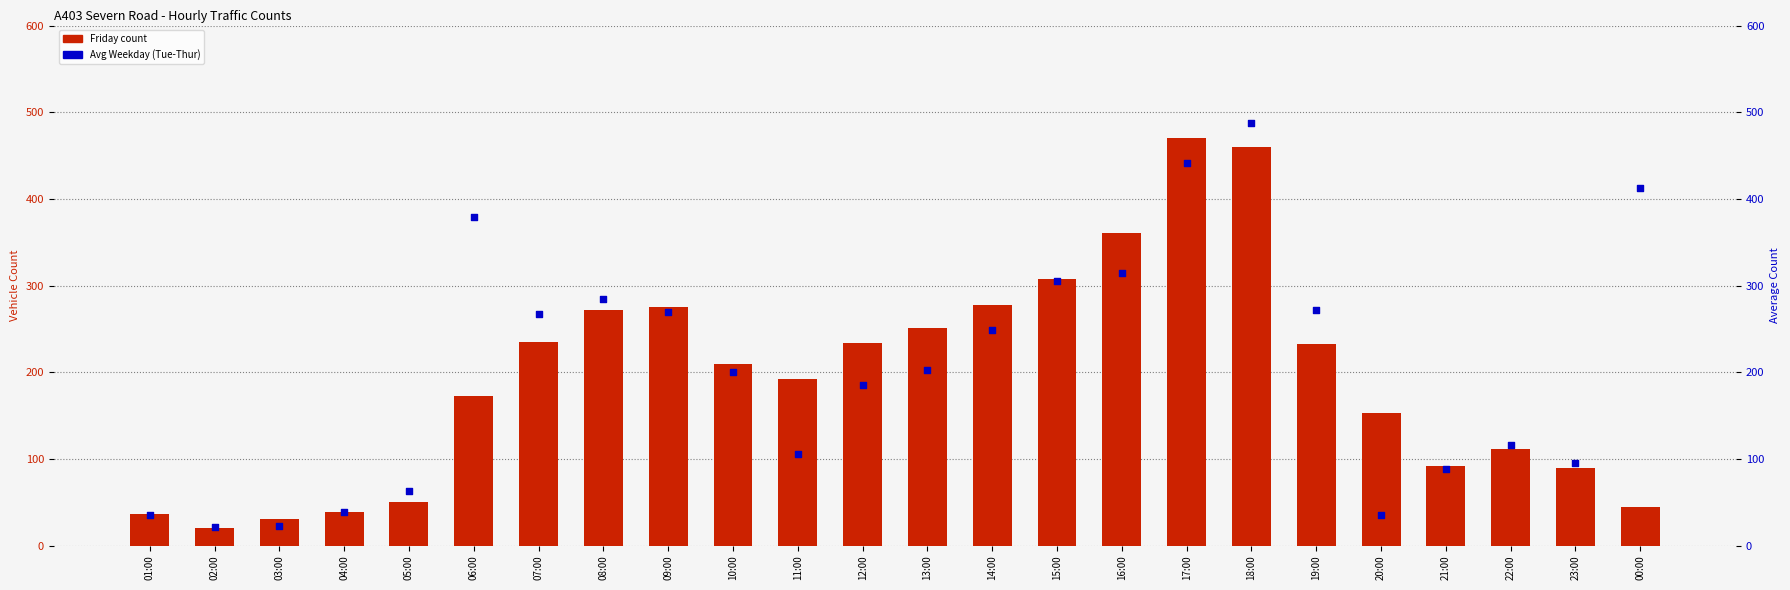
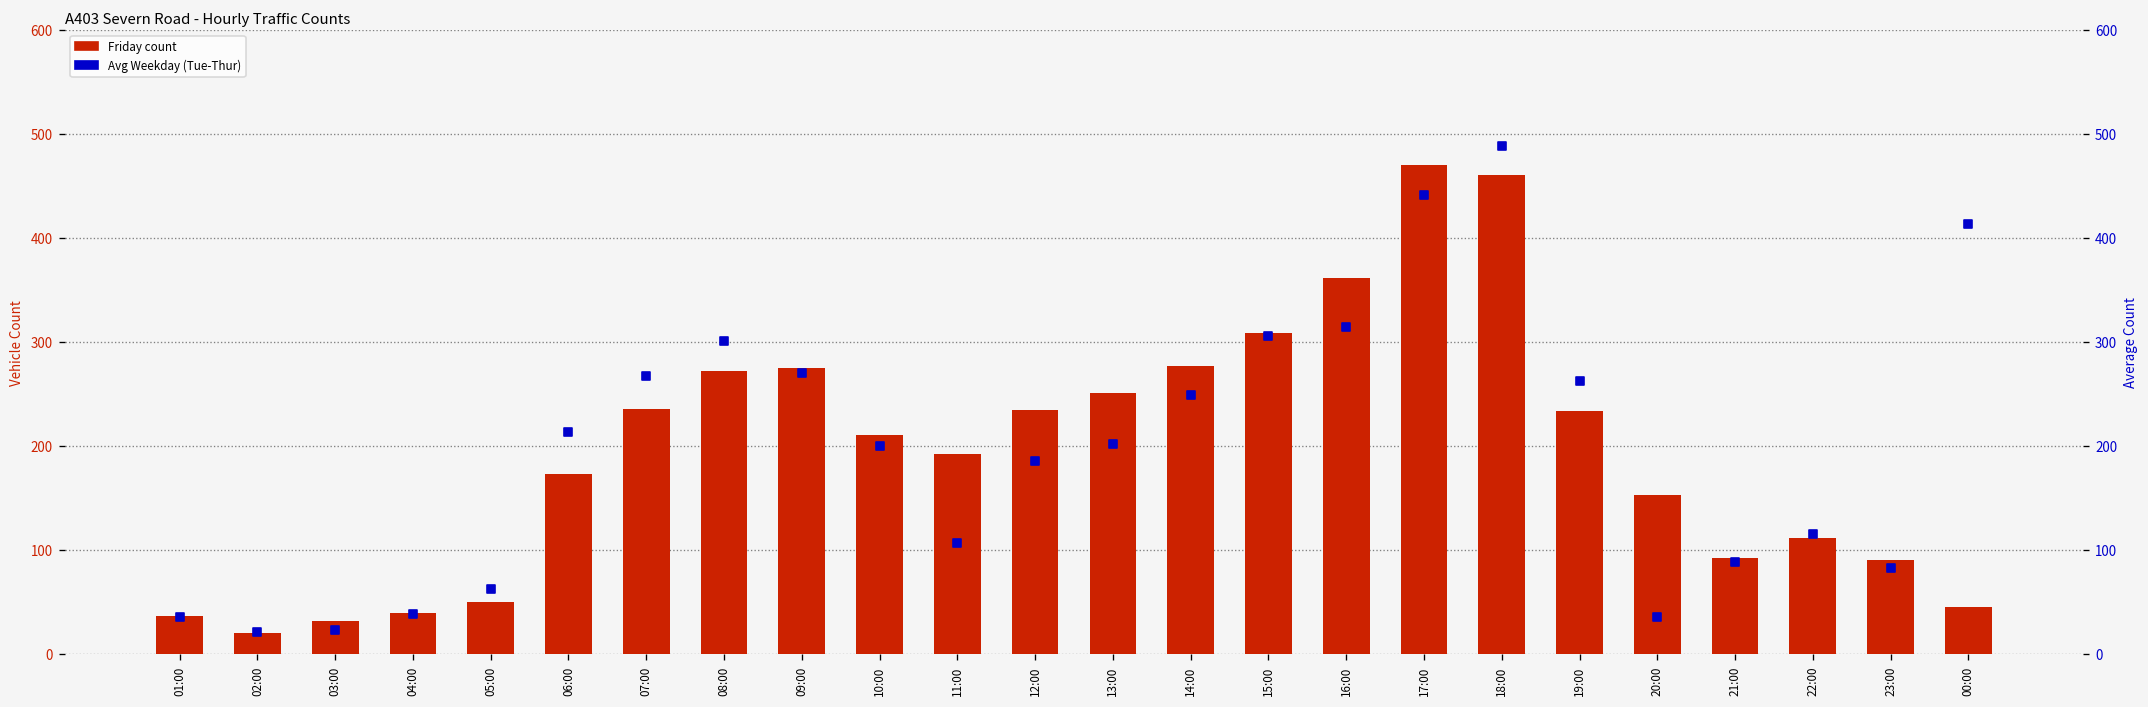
Avg Weekday (Tue-Thur), 06:00: 380 -> 210
Avg Weekday (Tue-Thur), 08:00: 290 -> 300
Avg Weekday (Tue-Thur), 19:00: 270 -> 260
Avg Weekday (Tue-Thur), 23:00: 100 -> 80
